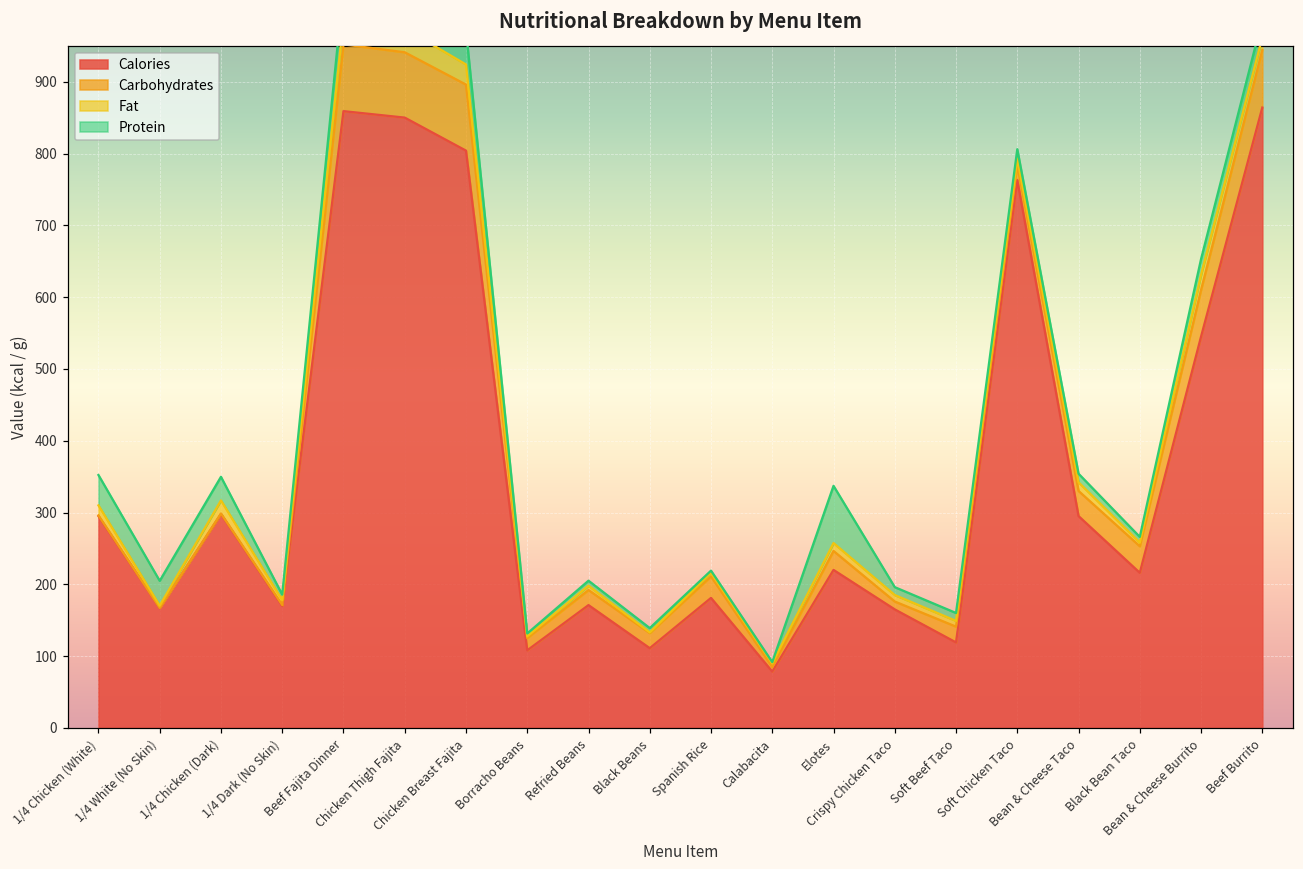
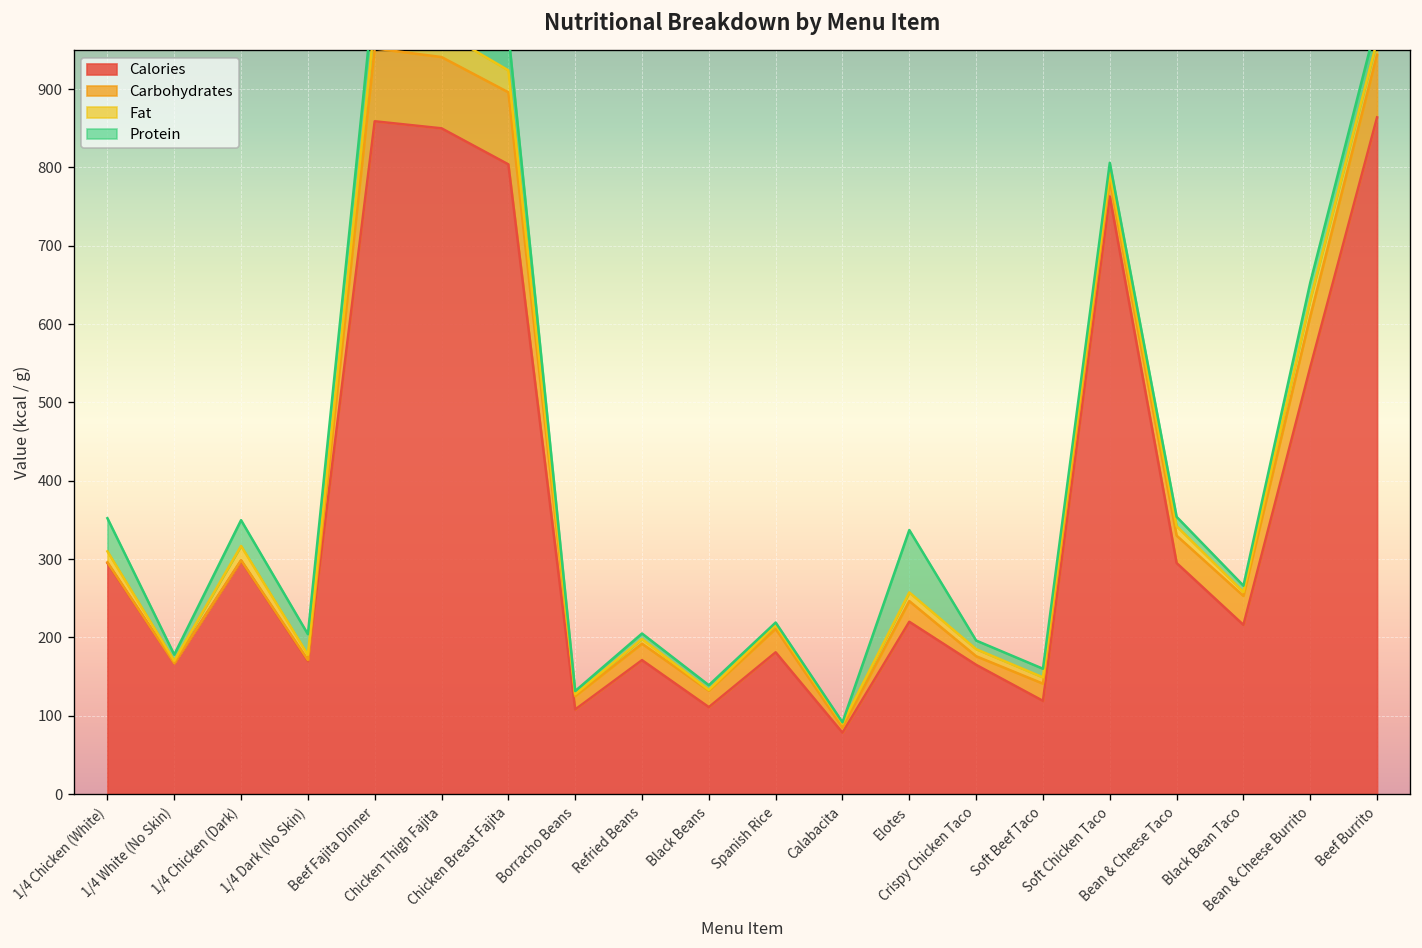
Protein, 1/4 White (No Skin): 30 -> 10
Protein, 1/4 Dark (No Skin): 10 -> 30
